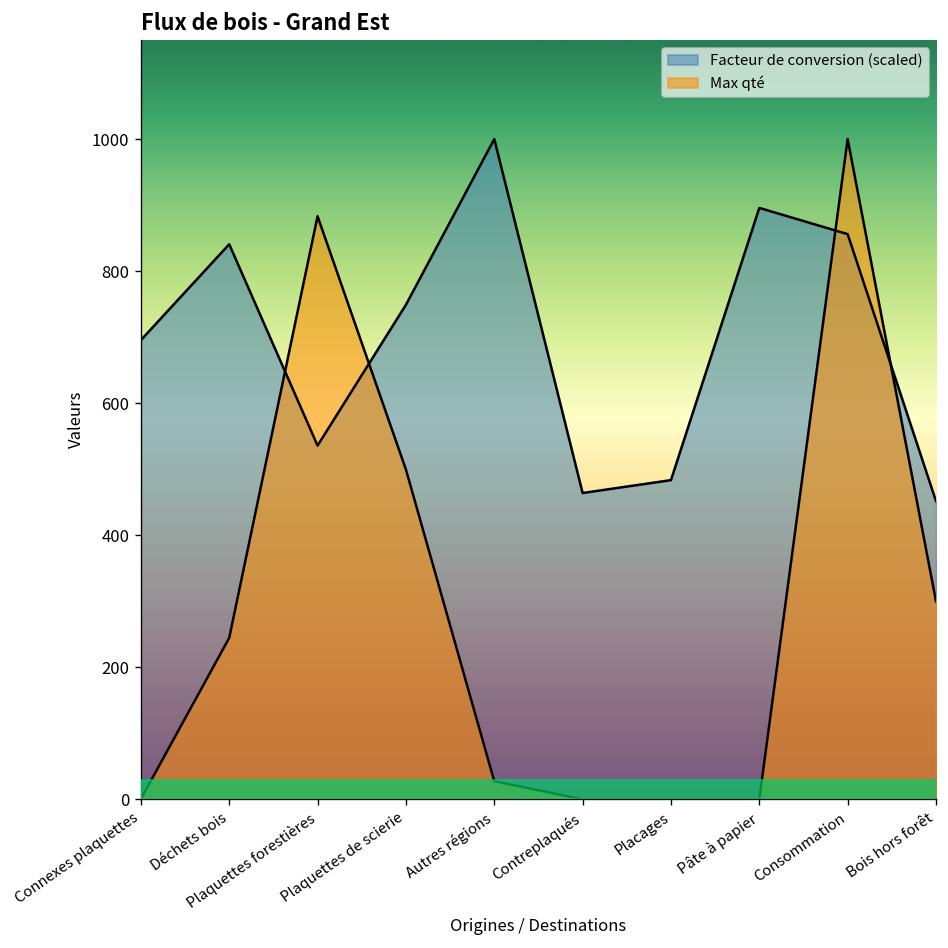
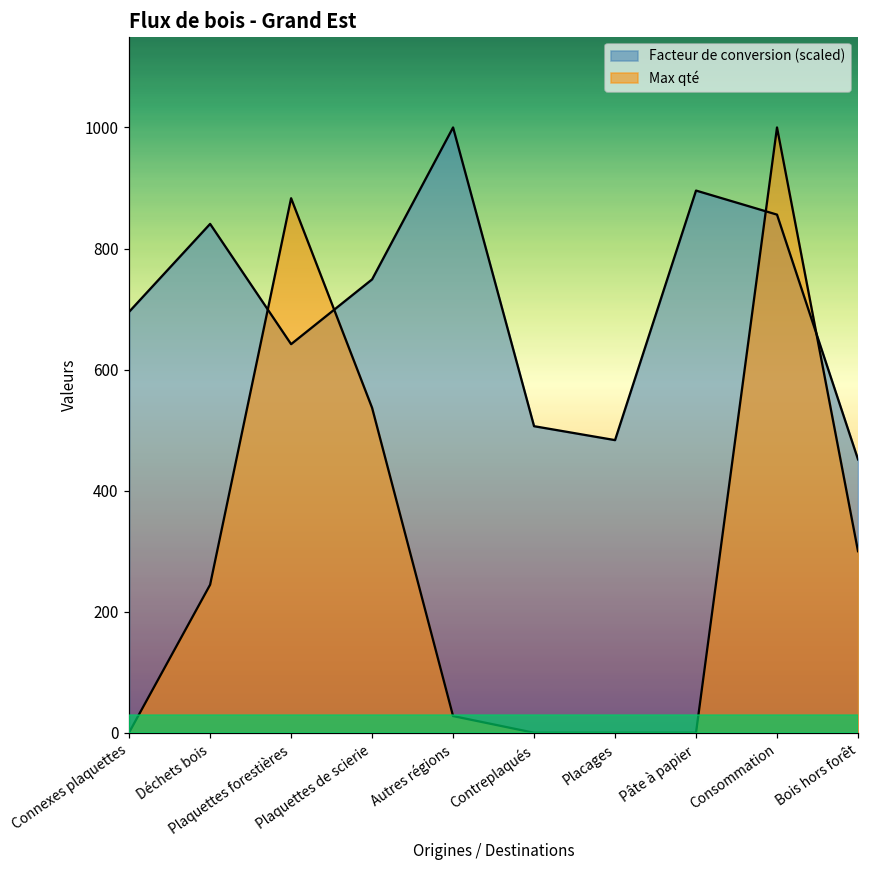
Facteur de conversion (scaled), Plaquettes forestières: 540 -> 640
Max qté, Plaquettes de scierie: 500 -> 540
Facteur de conversion (scaled), Contreplaqués: 460 -> 510
